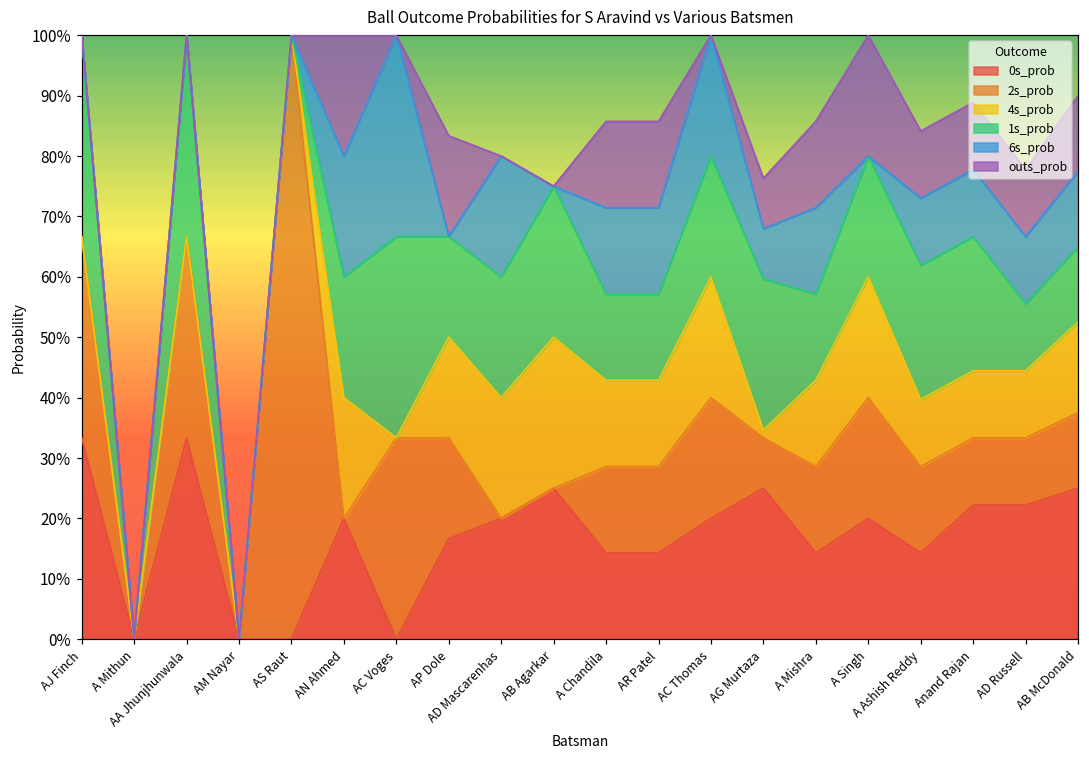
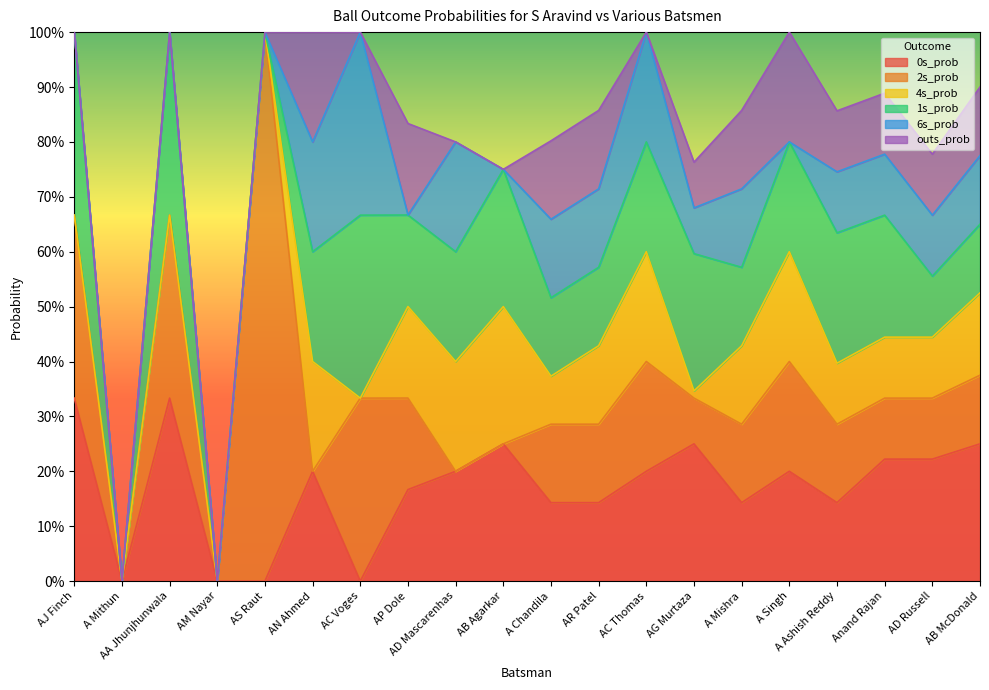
4s_prob, A Chandila: 14% -> 9%
1s_prob, A Ashish Reddy: 22% -> 24%
